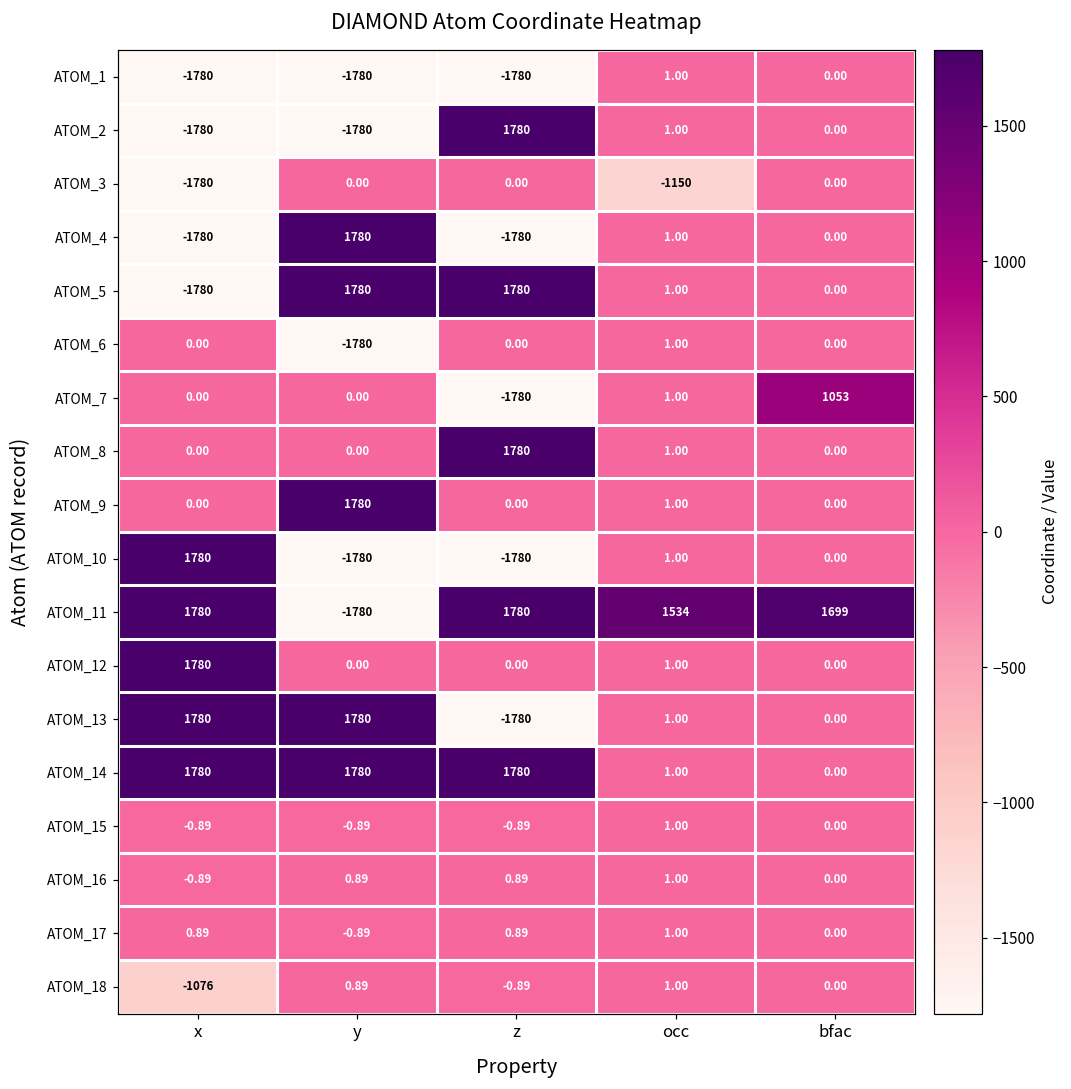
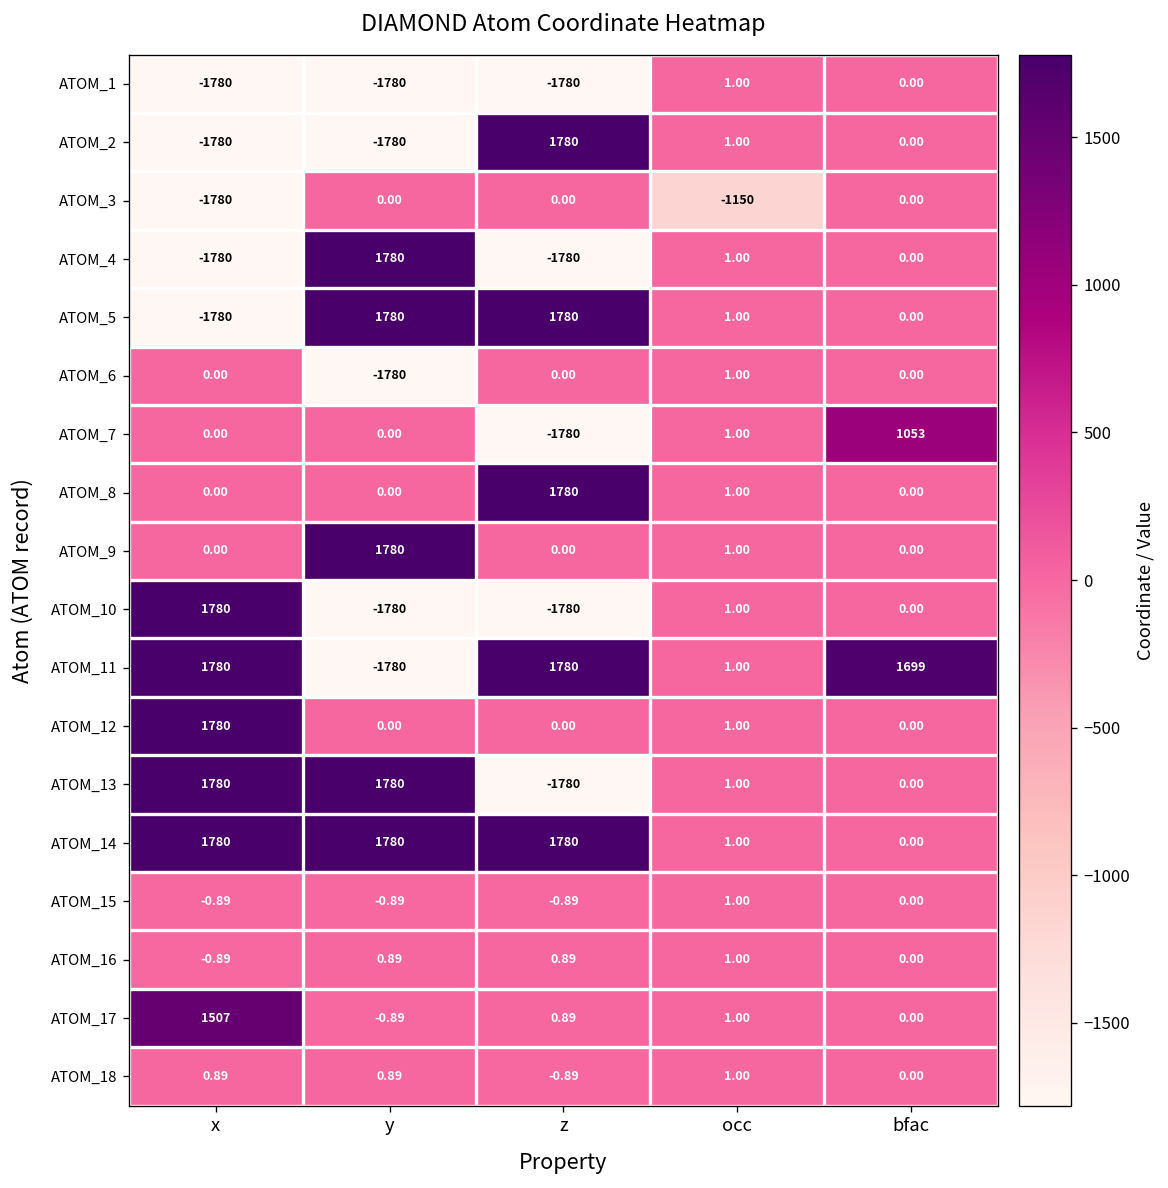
ATOM_11, occ: 1534 -> 1.00
ATOM_17, x: 0.89 -> 1507
ATOM_18, x: -1076 -> 0.89
